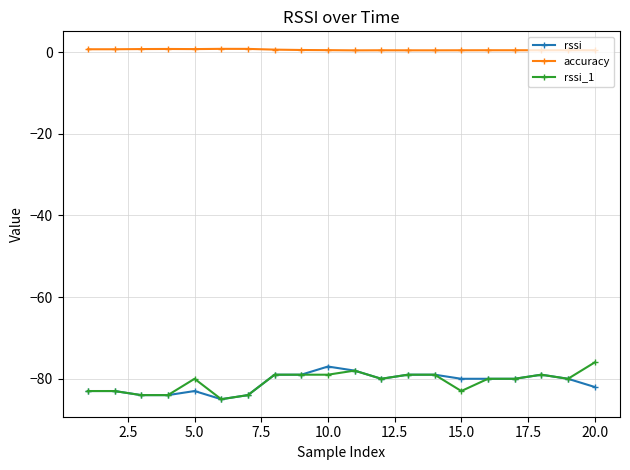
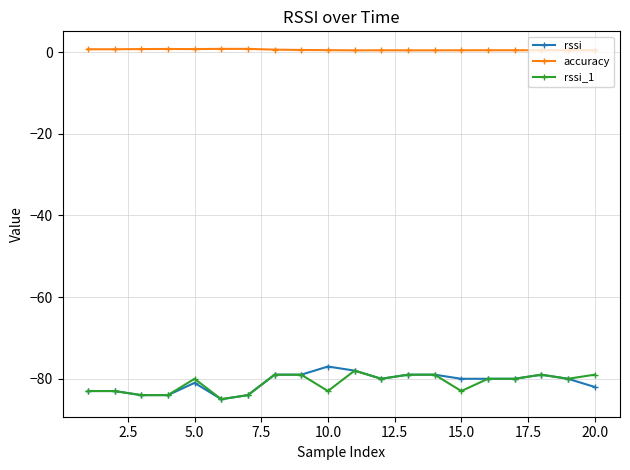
rssi, 5.0: -83 -> -81
rssi_1, 10.0: -79 -> -83
rssi_1, 20.0: -76 -> -79
